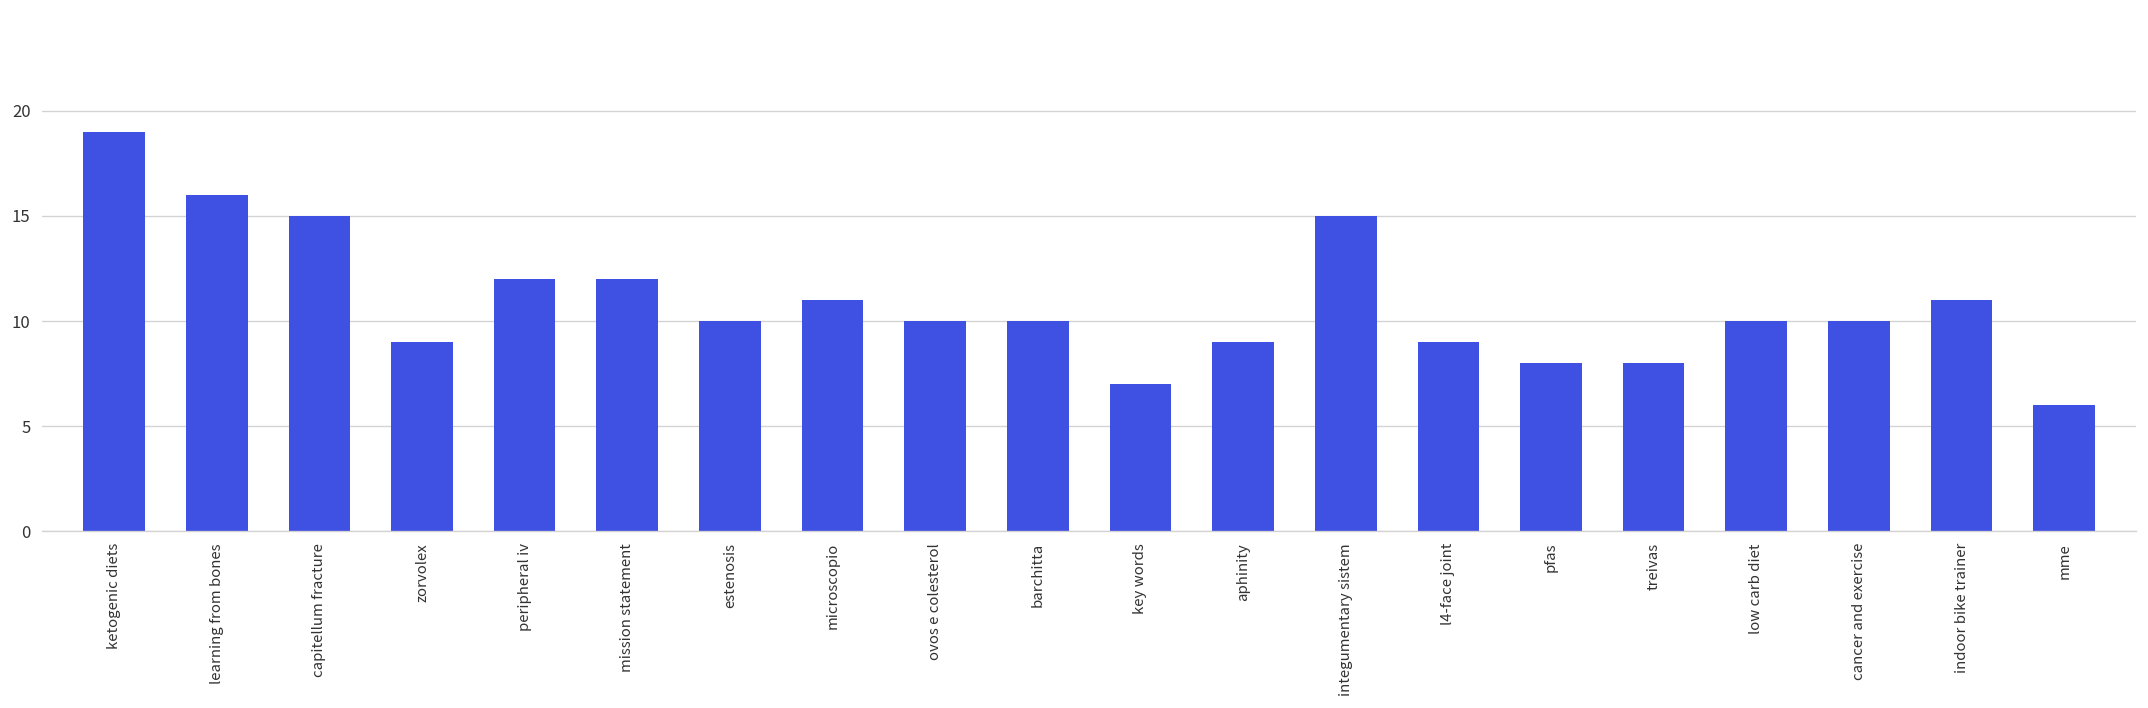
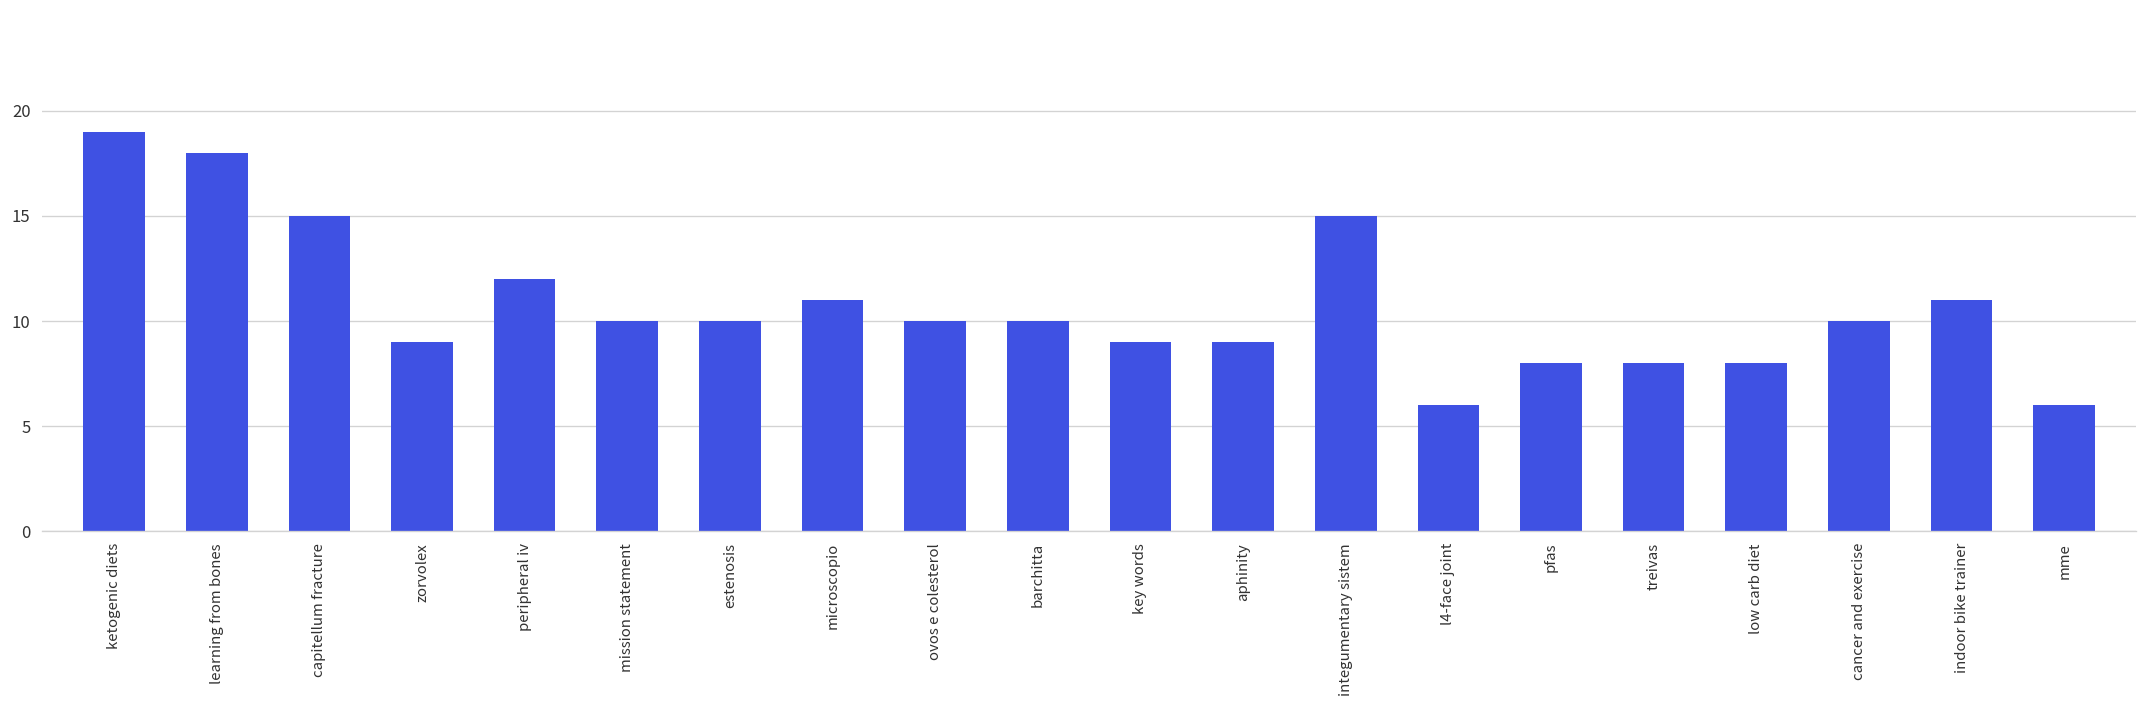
learning from bones: 16 -> 18
mission statement: 12 -> 10
key words: 7 -> 9
l4-face joint: 9 -> 6
low carb diet: 10 -> 8
